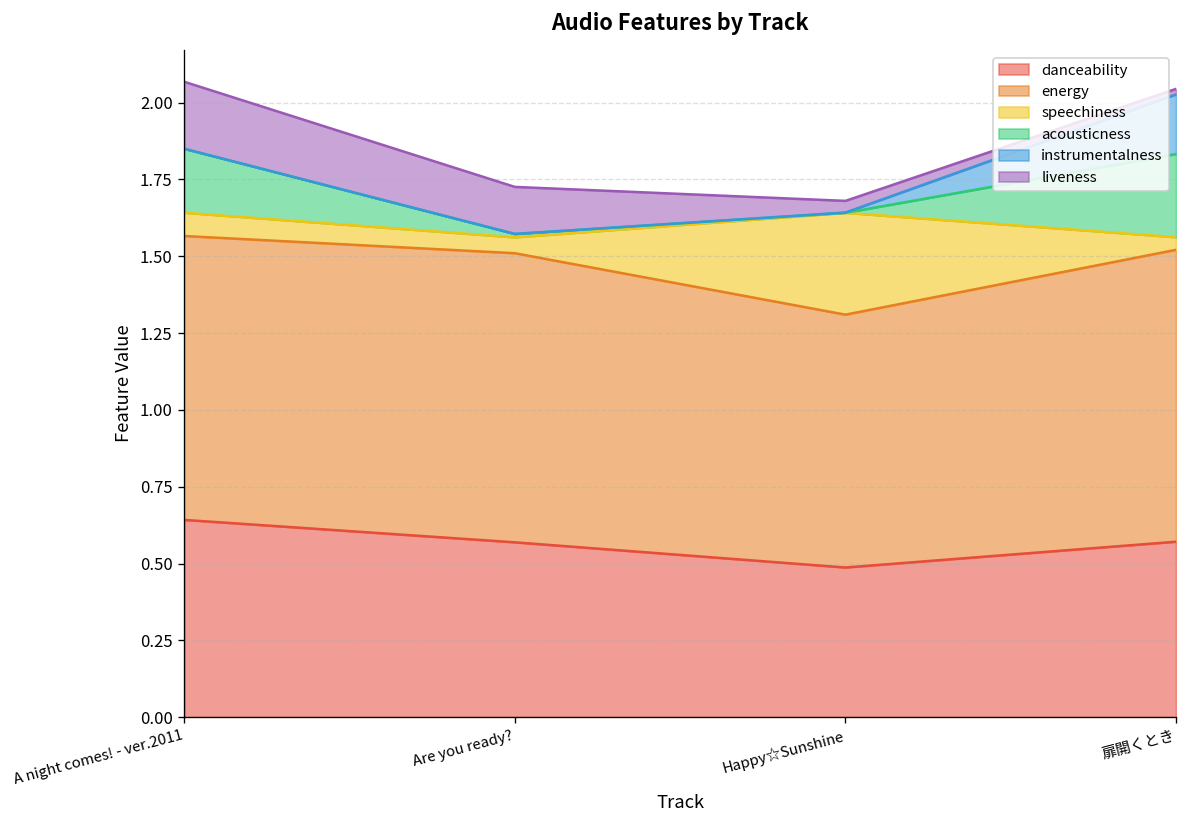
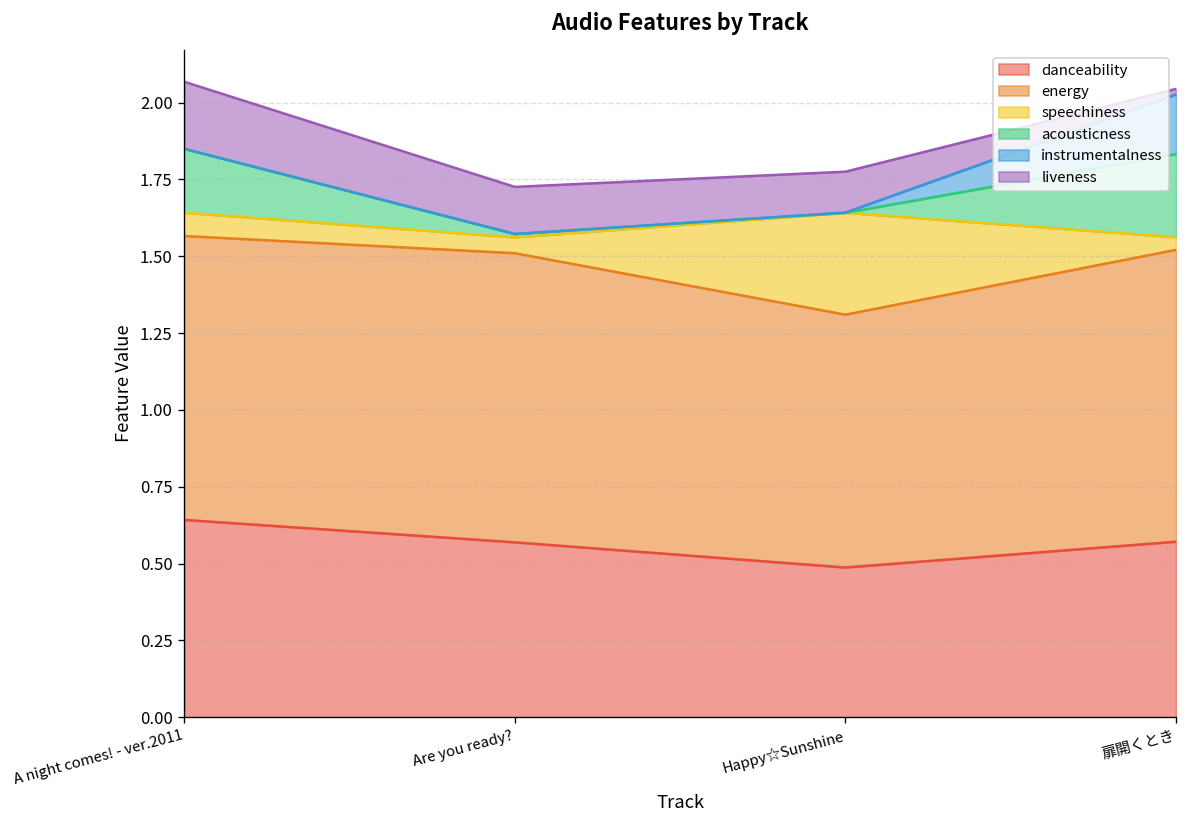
liveness, Happy☆Sunshine: 0.04 -> 0.13
